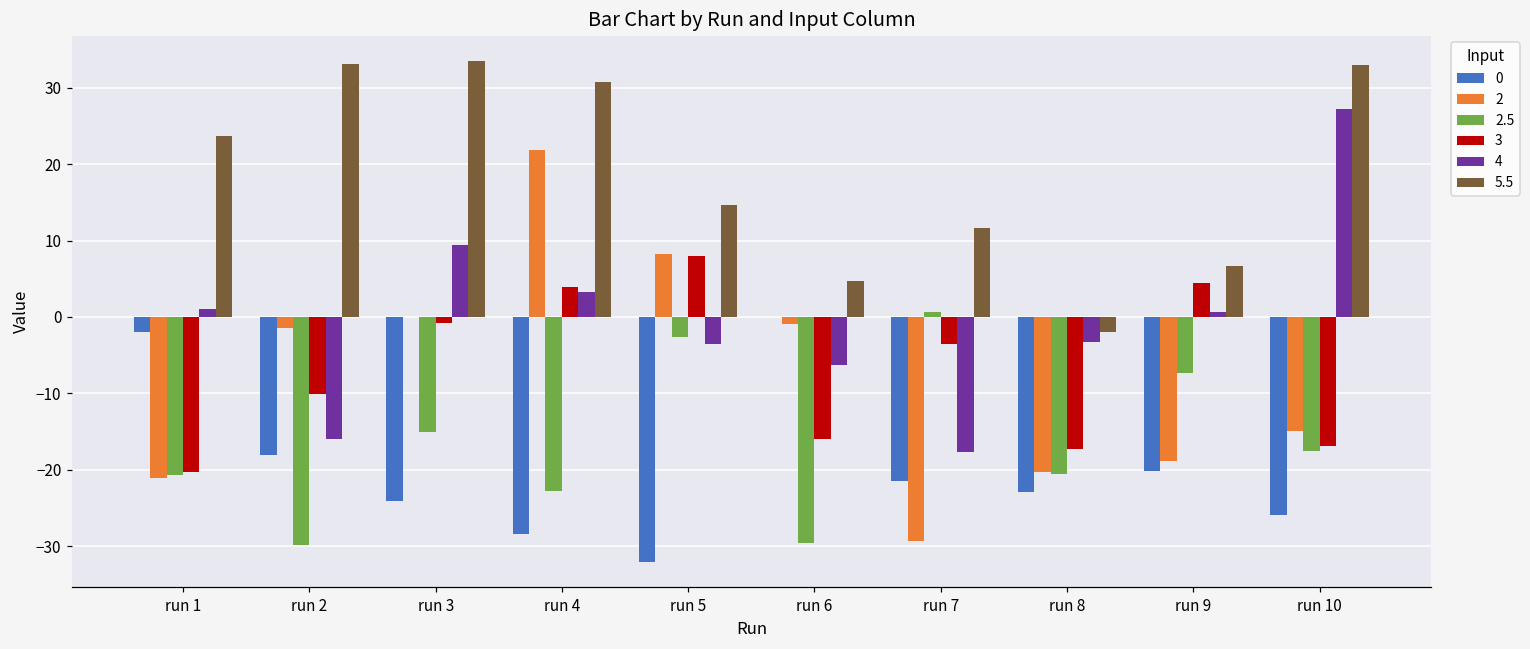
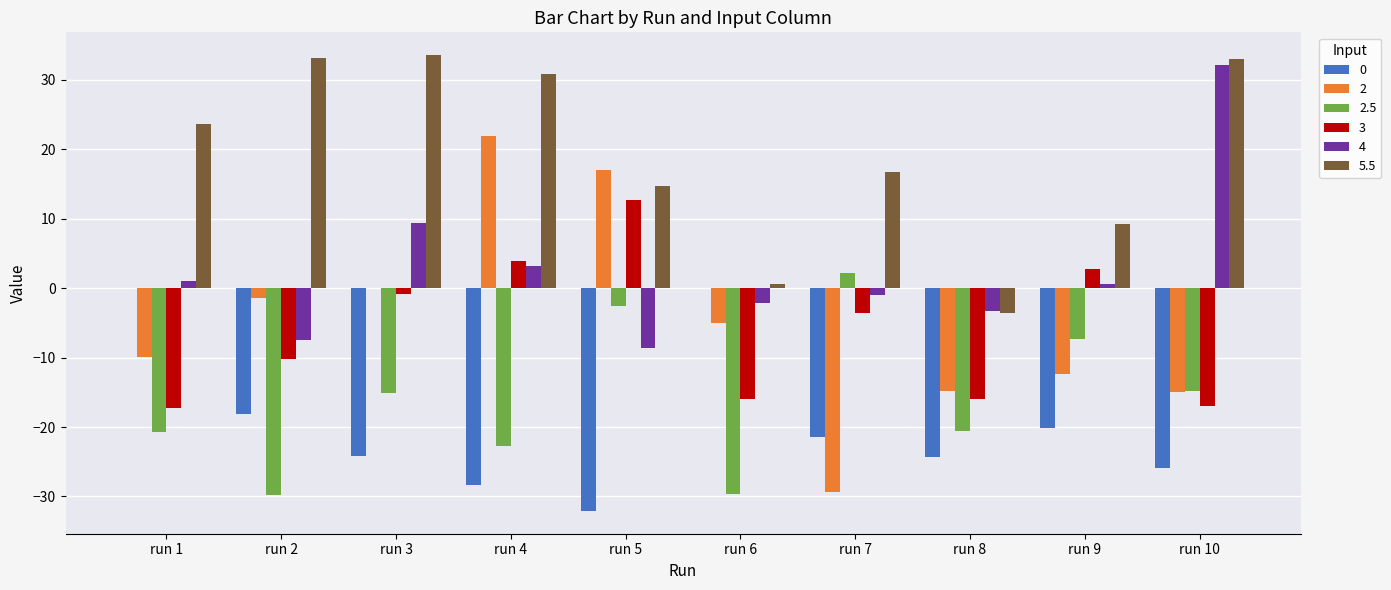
0, run 1: -2 -> 0
2, run 1: -21 -> -10
3, run 1: -20 -> -17
4, run 2: -16 -> -7
2, run 5: 8 -> 17
3, run 5: 8 -> 13
4, run 5: -4 -> -9
2, run 6: -1 -> -5
4, run 6: -6 -> -2
5.5, run 6: 5 -> 1
2.5, run 7: 1 -> 2
4, run 7: -18 -> -1
5.5, run 7: 12 -> 17
0, run 8: -23 -> -24
2, run 8: -20 -> -15
3, run 8: -17 -> -16
5.5, run 8: -2 -> -4
2, run 9: -19 -> -12
3, run 9: 4 -> 3
5.5, run 9: 7 -> 9
2.5, run 10: -18 -> -15
4, run 10: 27 -> 32
